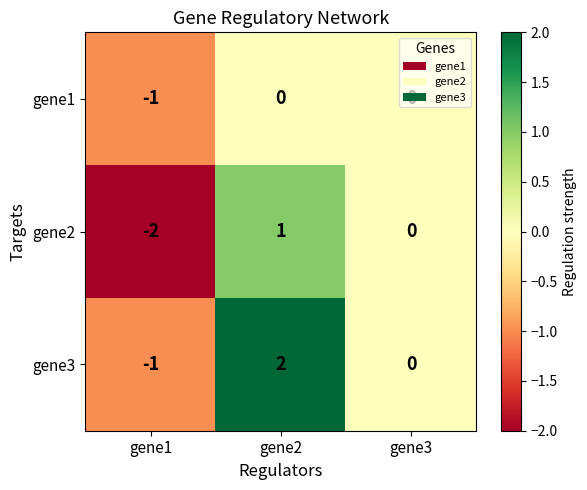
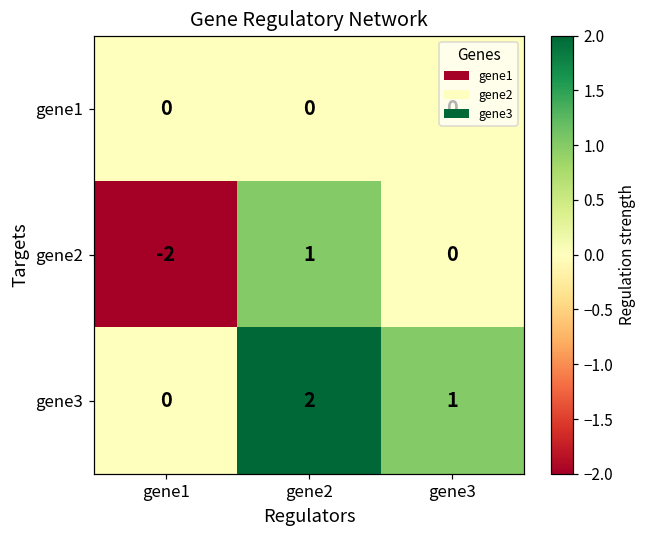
gene1, gene1: -1 -> 0
gene3, gene1: -1 -> 0
gene3, gene3: 0 -> 1
